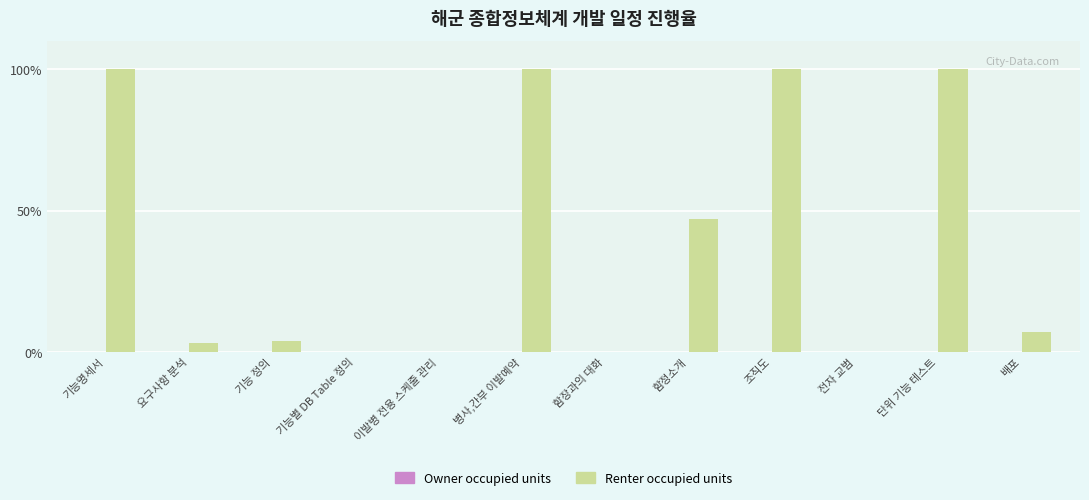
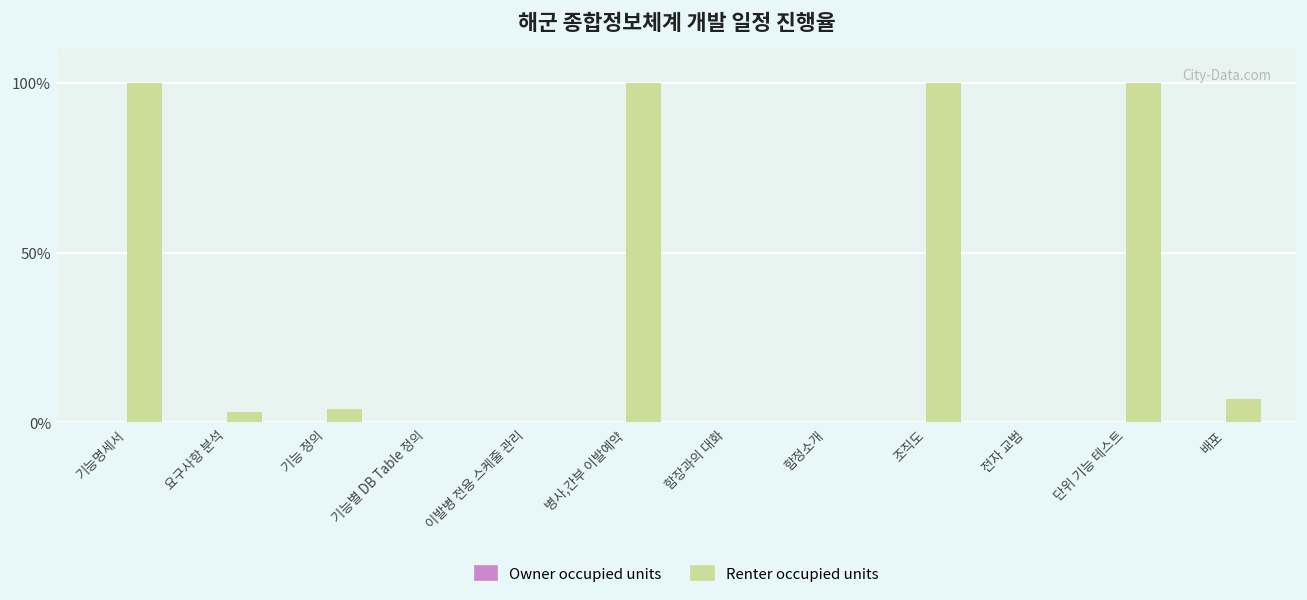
Renter occupied units, 함정소개: 47% -> 0%
